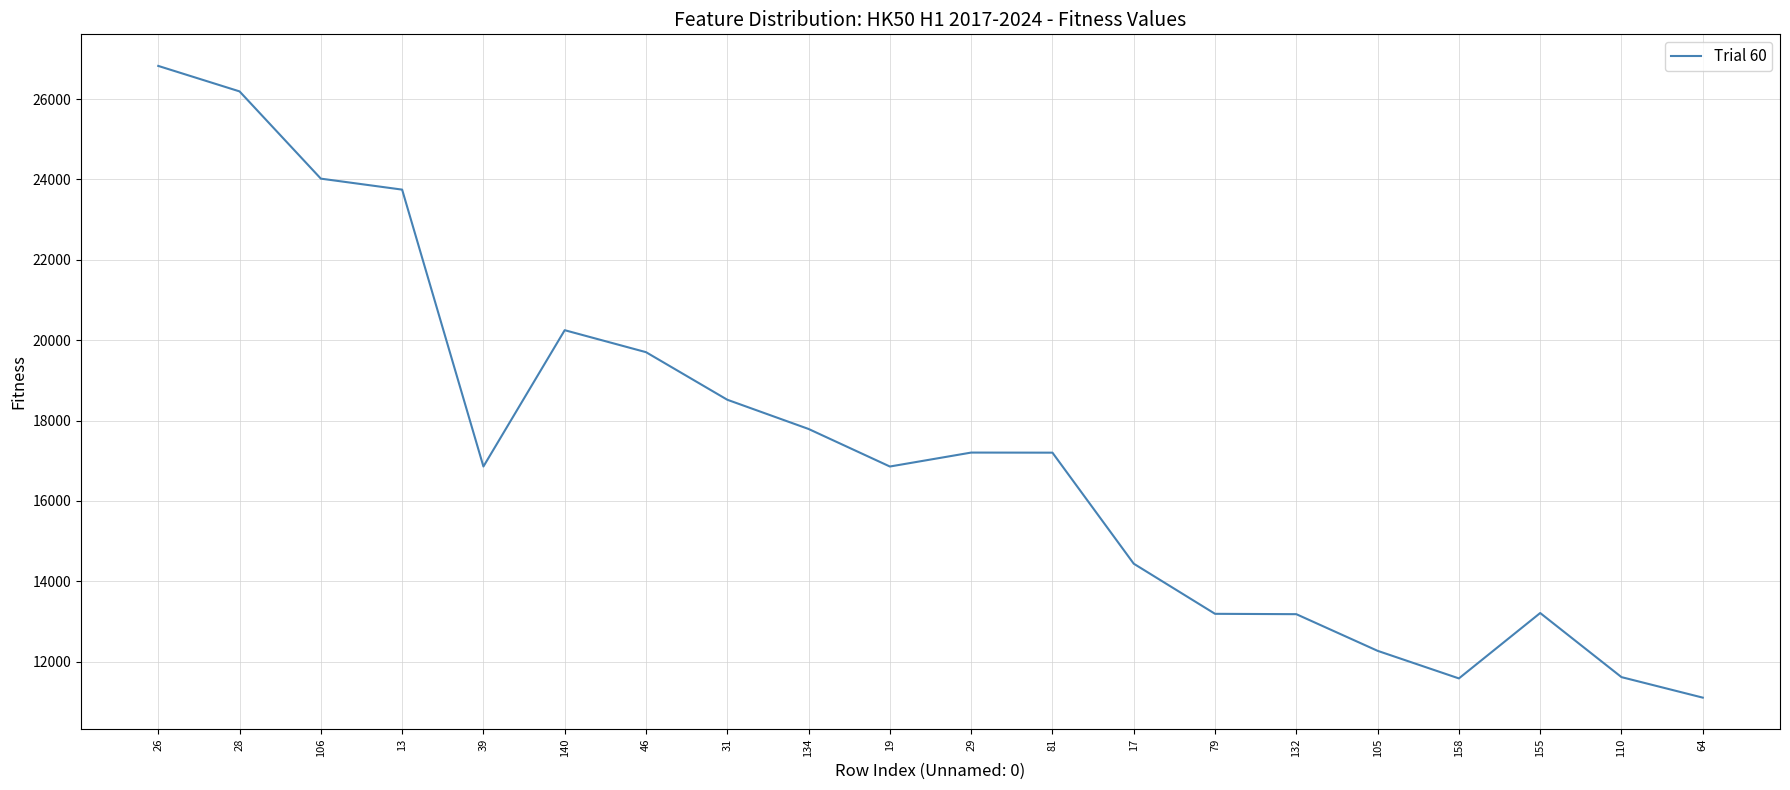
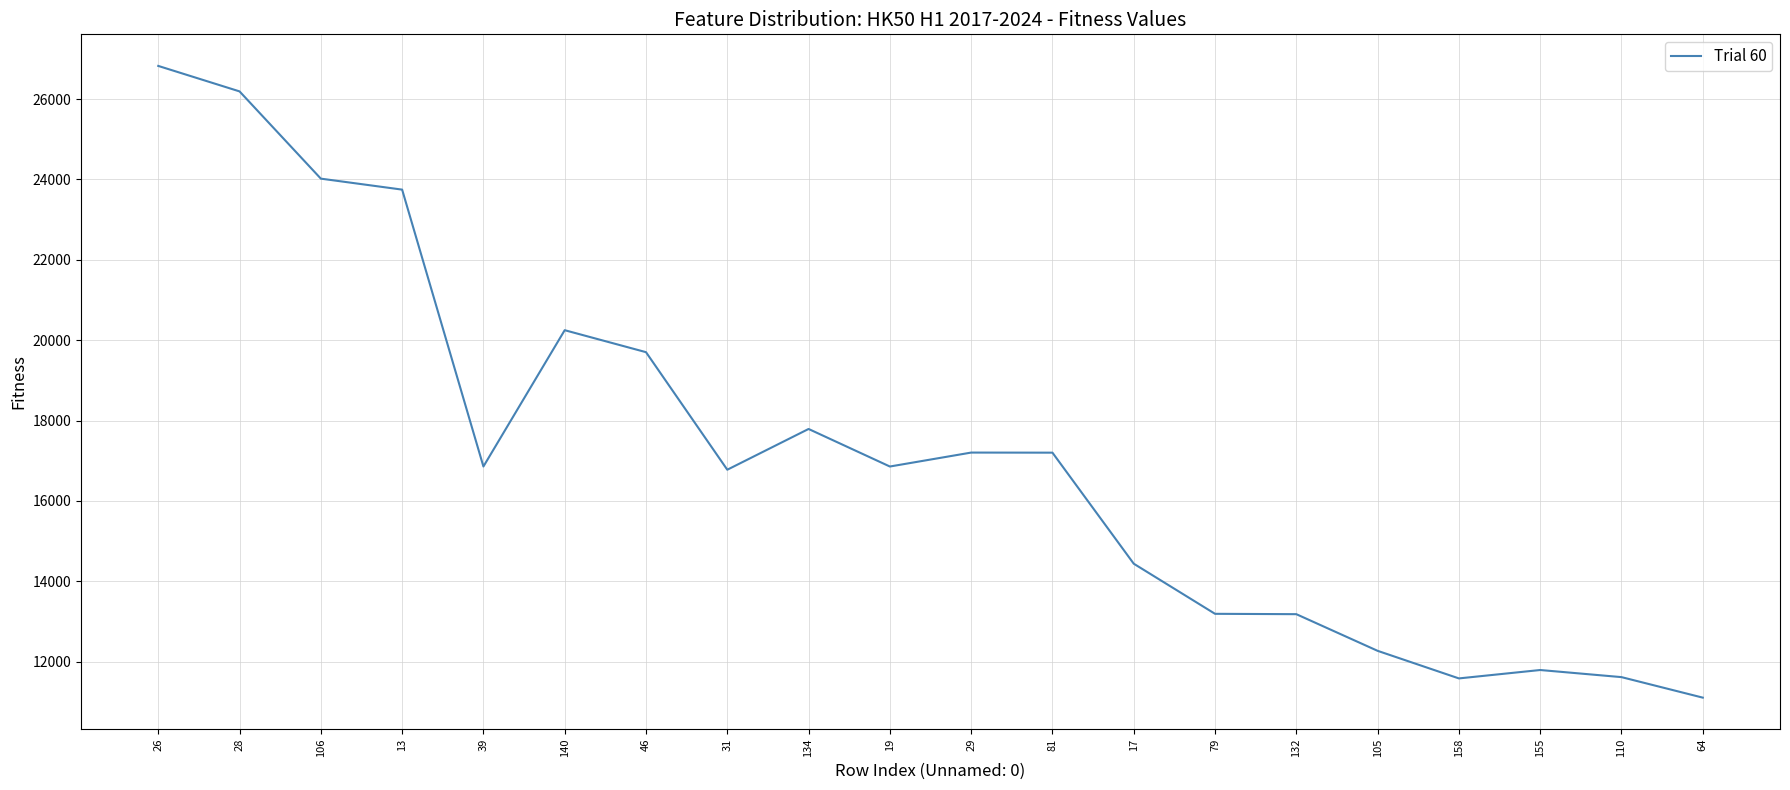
31: 18500 -> 16800
155: 13200 -> 11800
